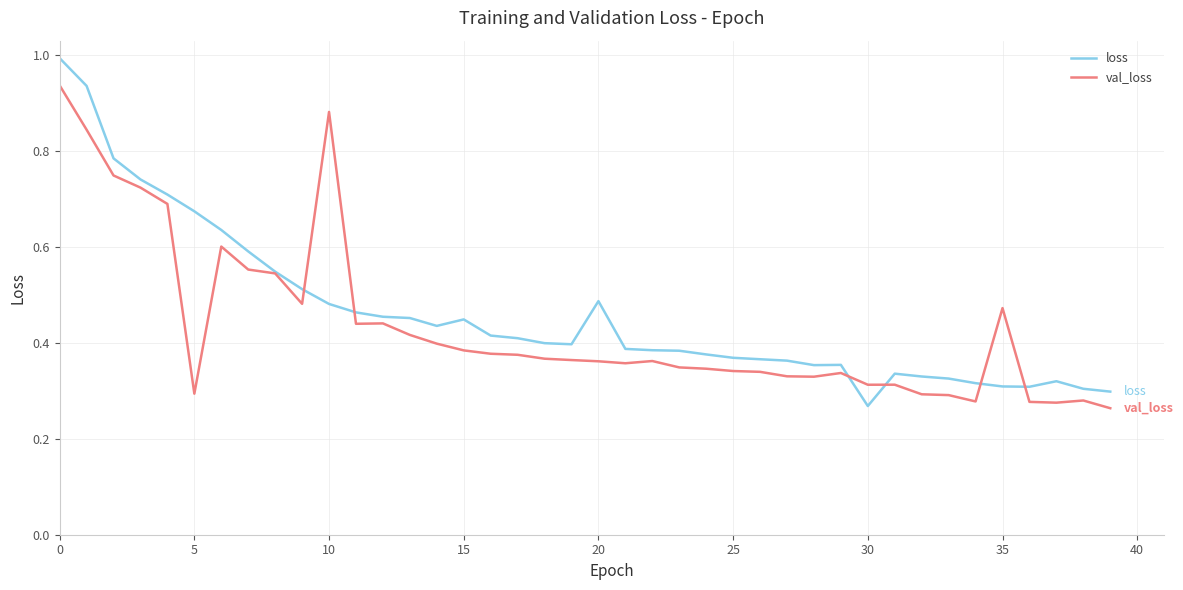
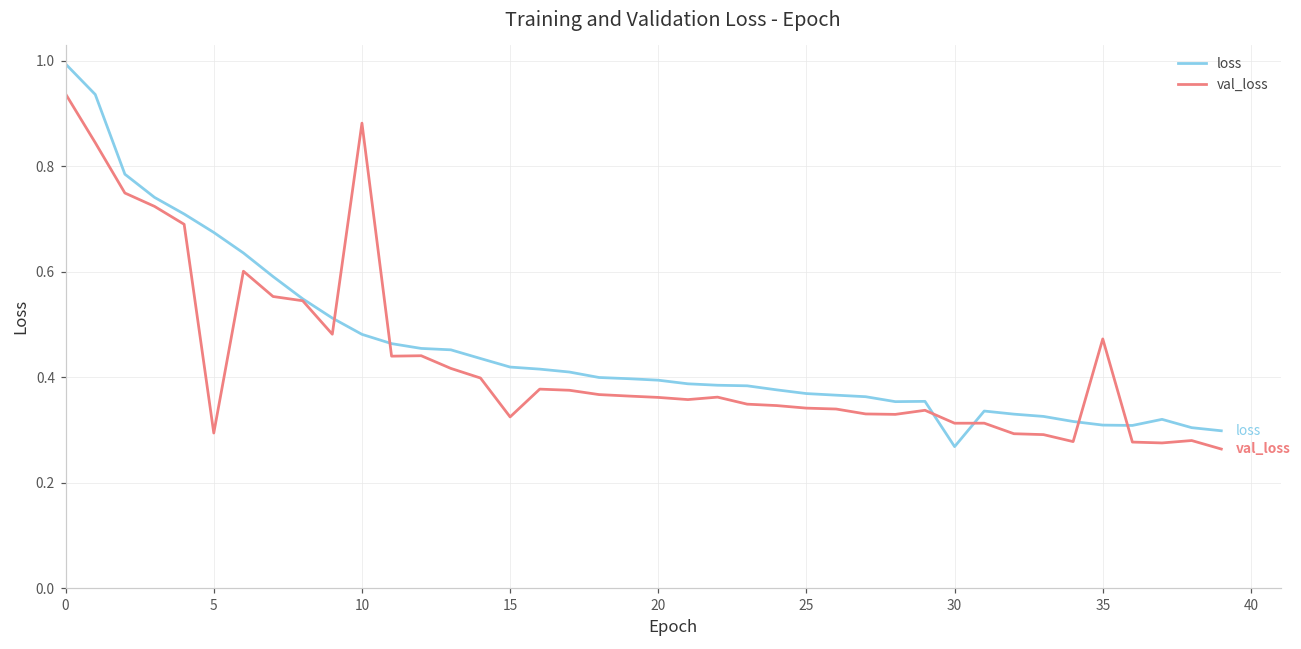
loss, 15: 0.45 -> 0.42
val_loss, 15: 0.38 -> 0.32
loss, 20: 0.49 -> 0.39
